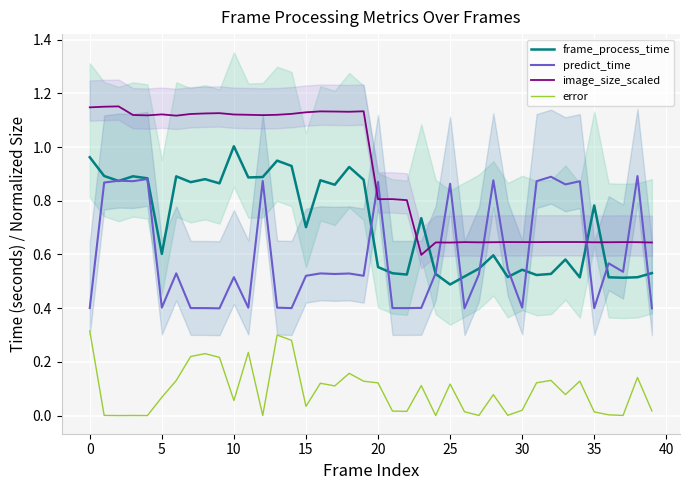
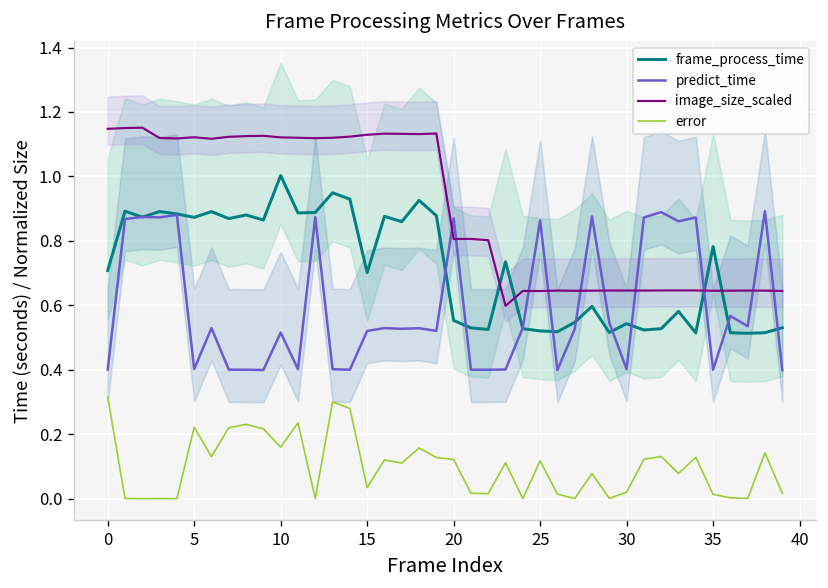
frame_process_time, 0: 0.96 -> 0.71
frame_process_time, 5: 0.60 -> 0.87
error, 5: 0.07 -> 0.22
error, 10: 0.06 -> 0.16
frame_process_time, 25: 0.49 -> 0.52
